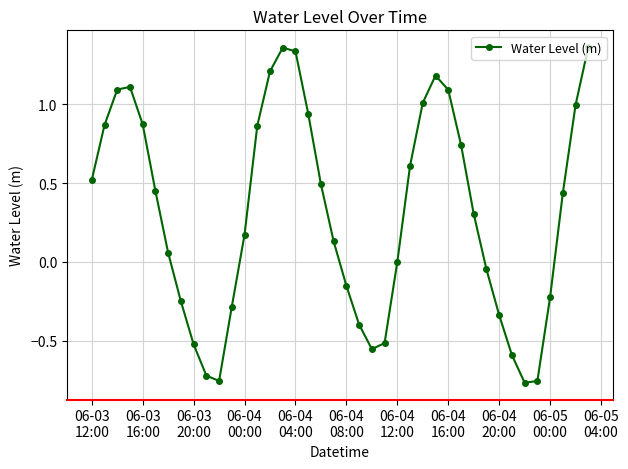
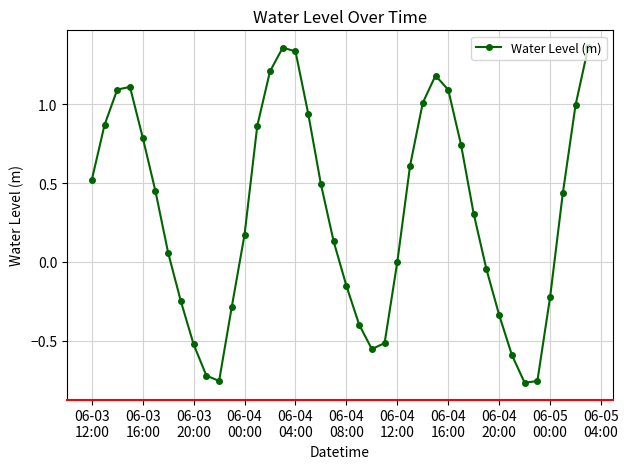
06-03 16:00: 0.87 -> 0.79
